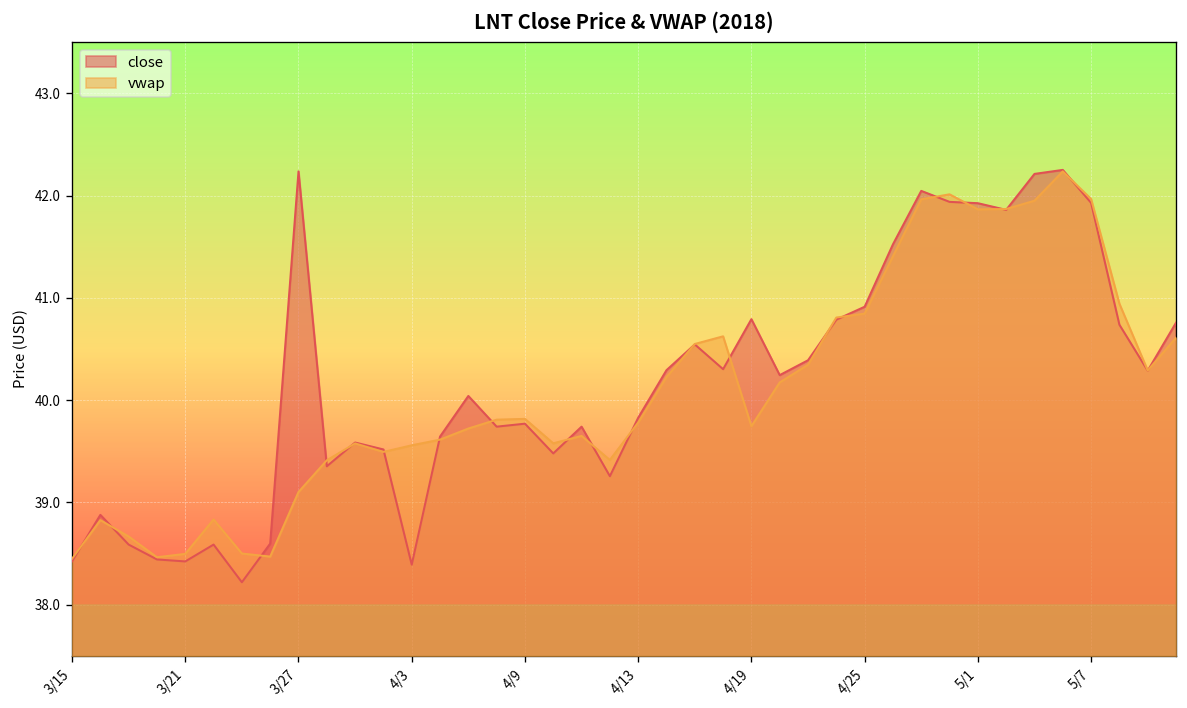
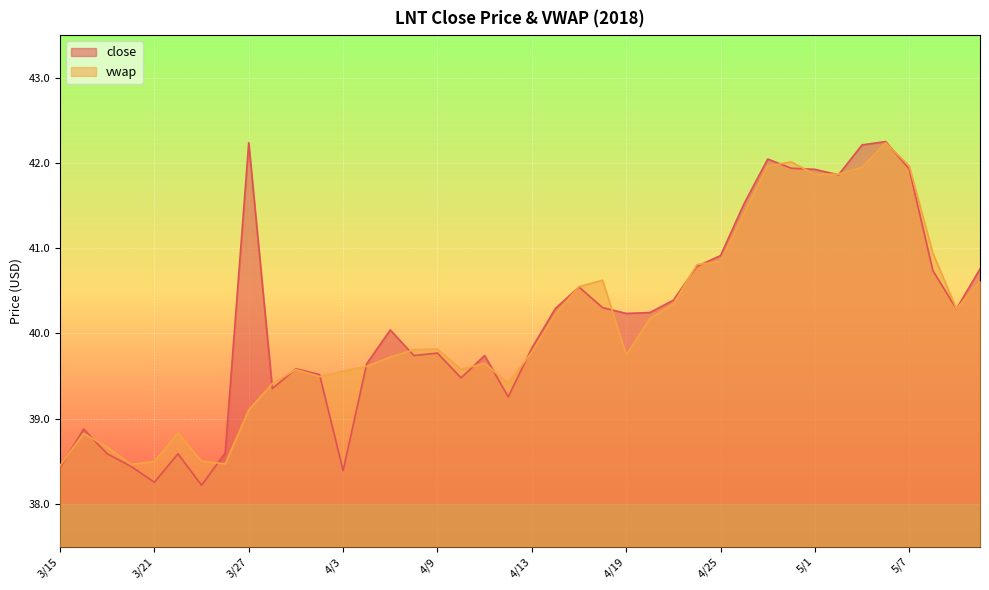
close, 3/21: 38.4 -> 38.3
close, 4/19: 40.8 -> 40.2
